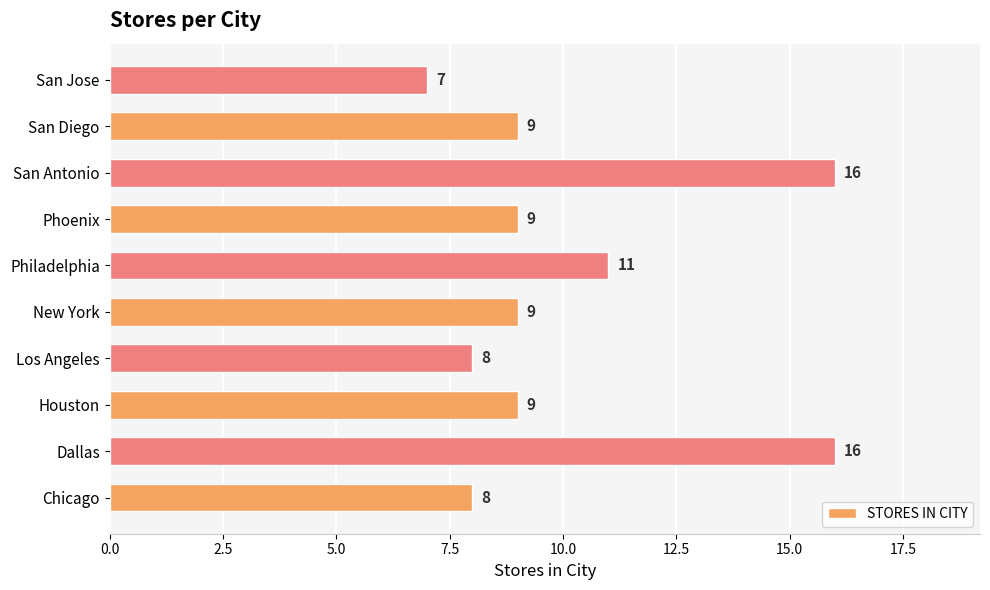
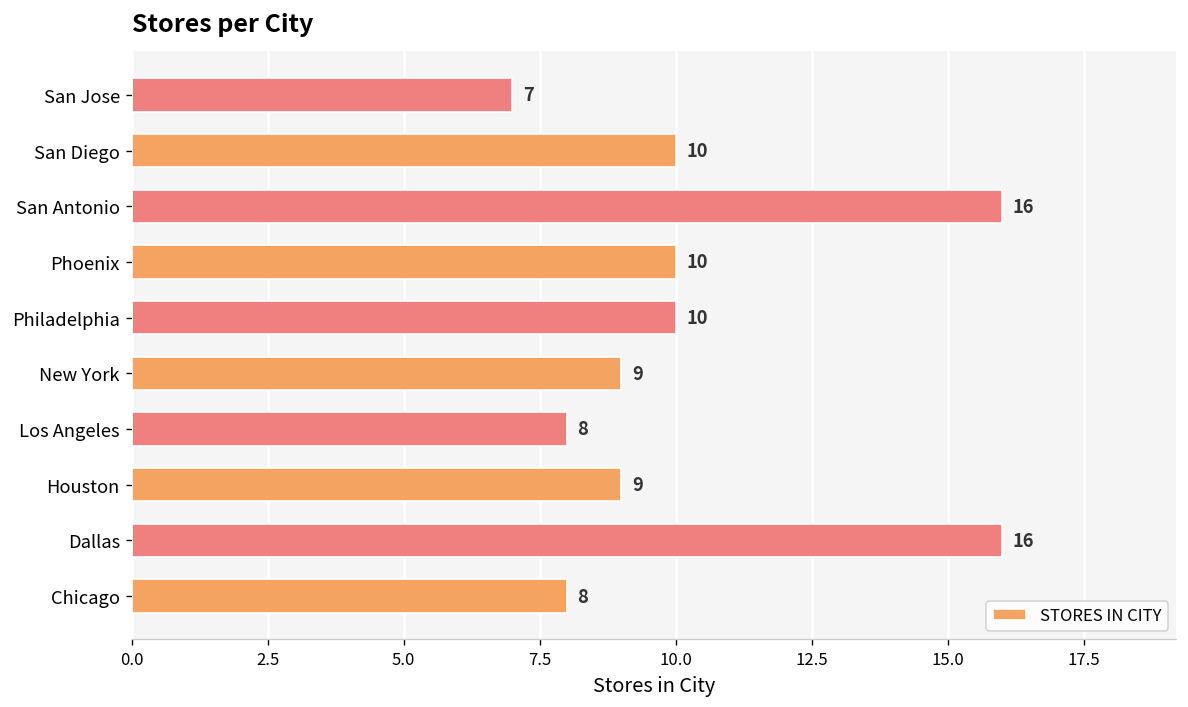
San Diego: 9 -> 10
Phoenix: 9 -> 10
Philadelphia: 11 -> 10
